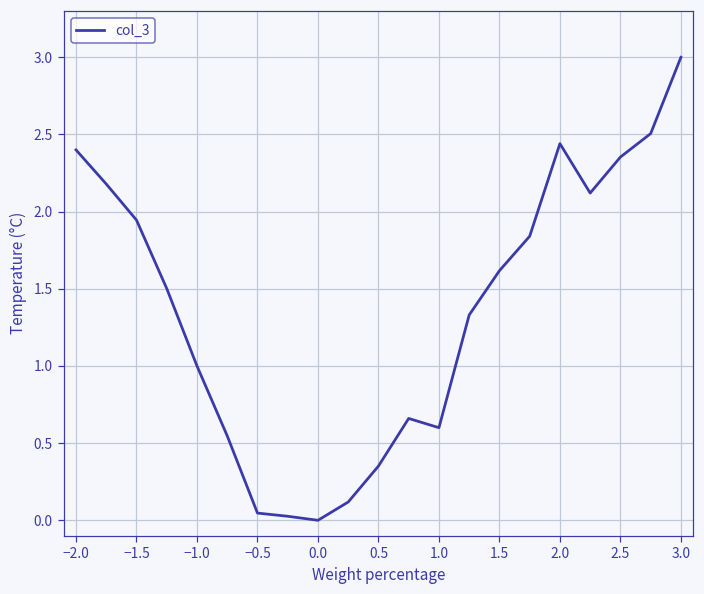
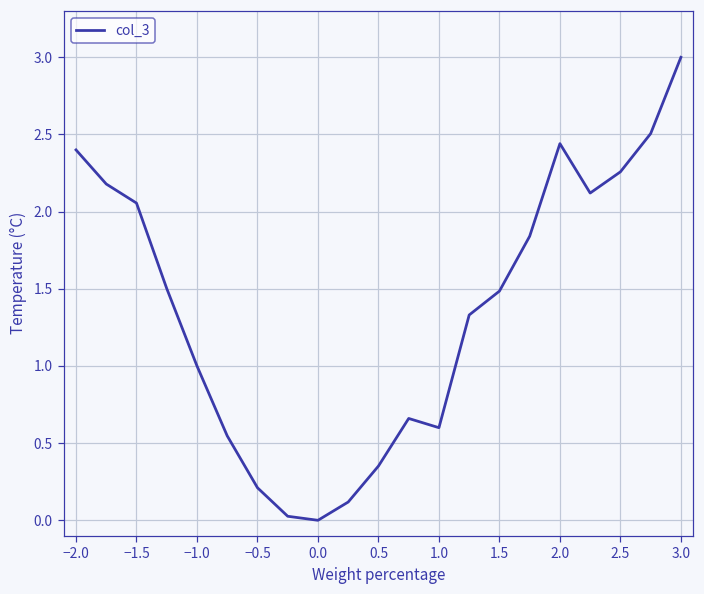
−1.5: 1.95 -> 2.06
−0.5: 0.05 -> 0.21
1.5: 1.62 -> 1.49
2.5: 2.35 -> 2.26
